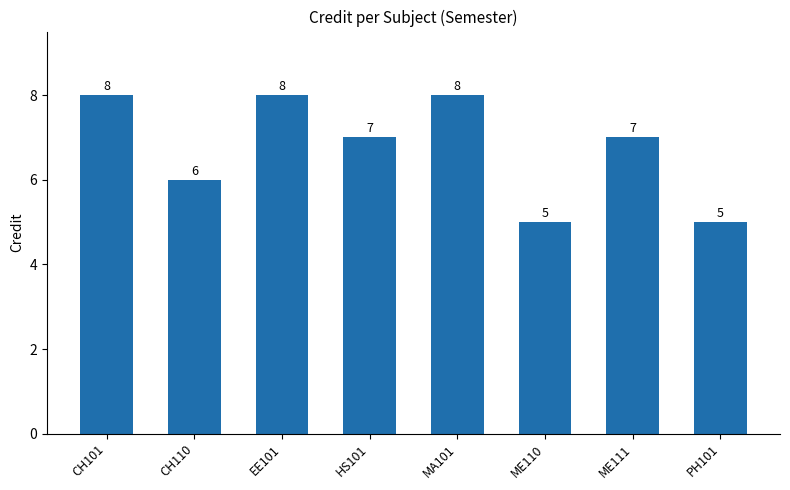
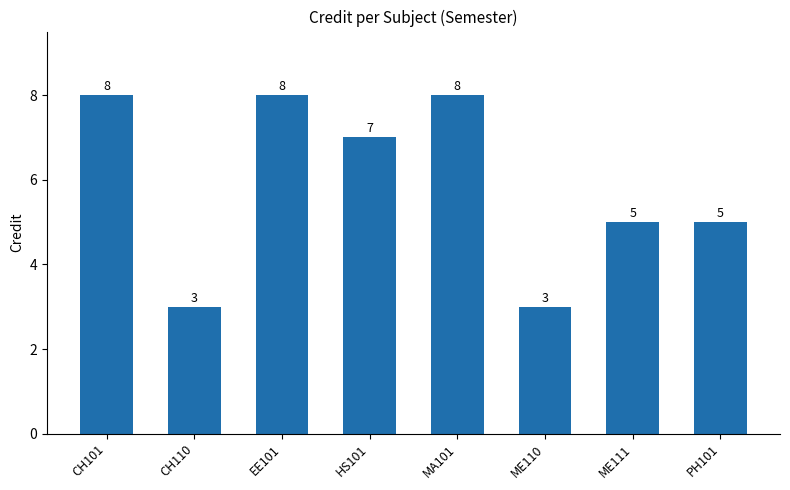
CH110: 6 -> 3
ME110: 5 -> 3
ME111: 7 -> 5
